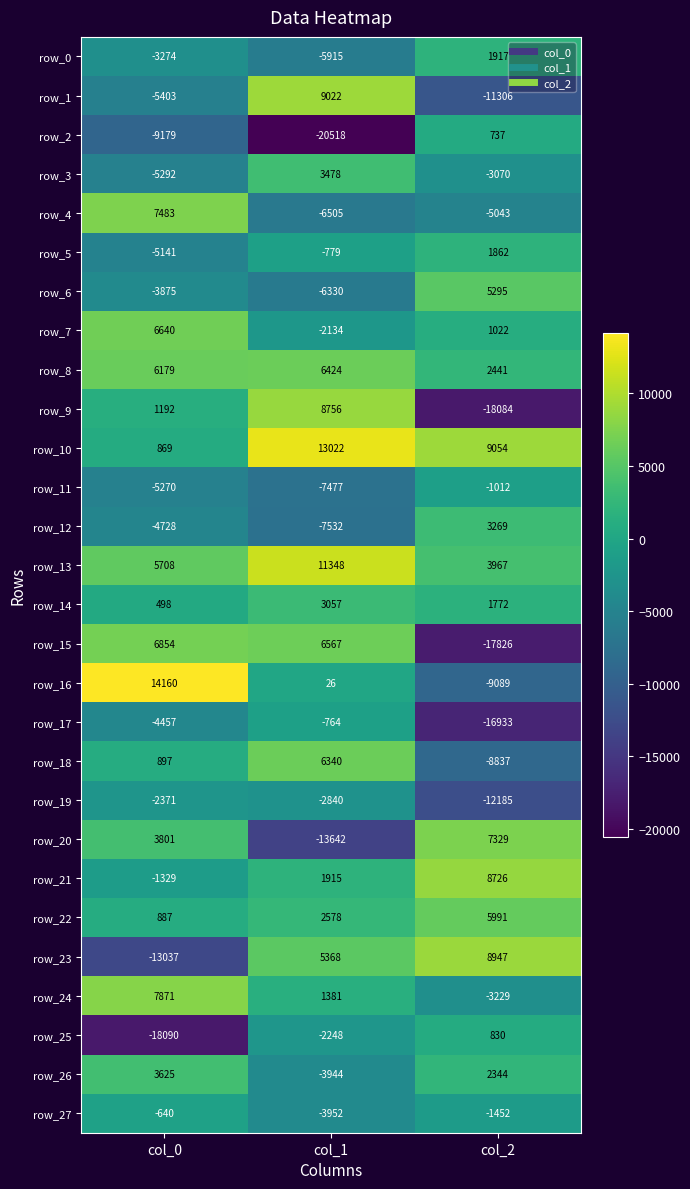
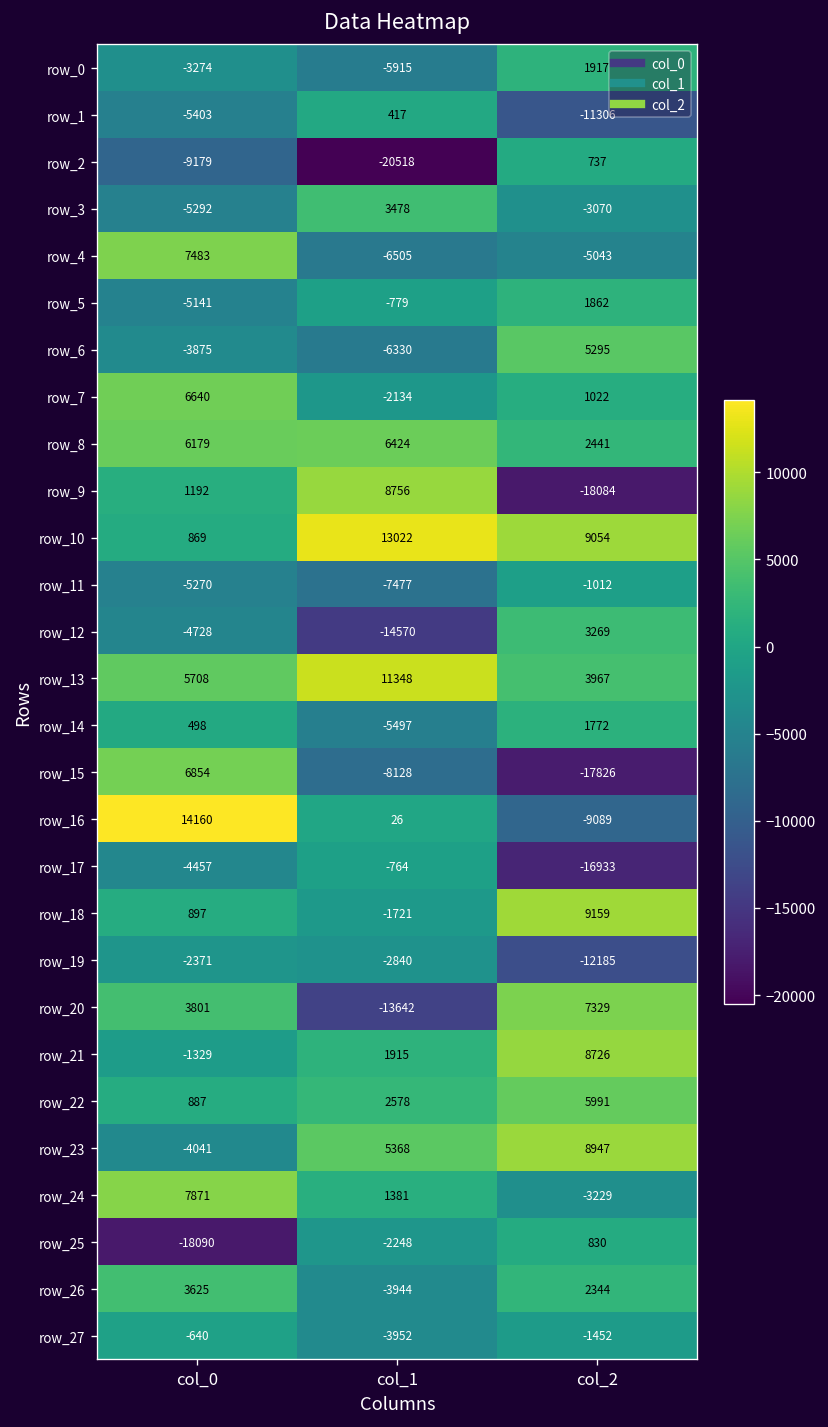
row_1, col_1: 9022 -> 417
row_12, col_1: -7532 -> -14570
row_14, col_1: 3057 -> -5497
row_15, col_1: 6567 -> -8128
row_18, col_1: 6340 -> -1721
row_18, col_2: -8837 -> 9159
row_23, col_0: -13037 -> -4041
